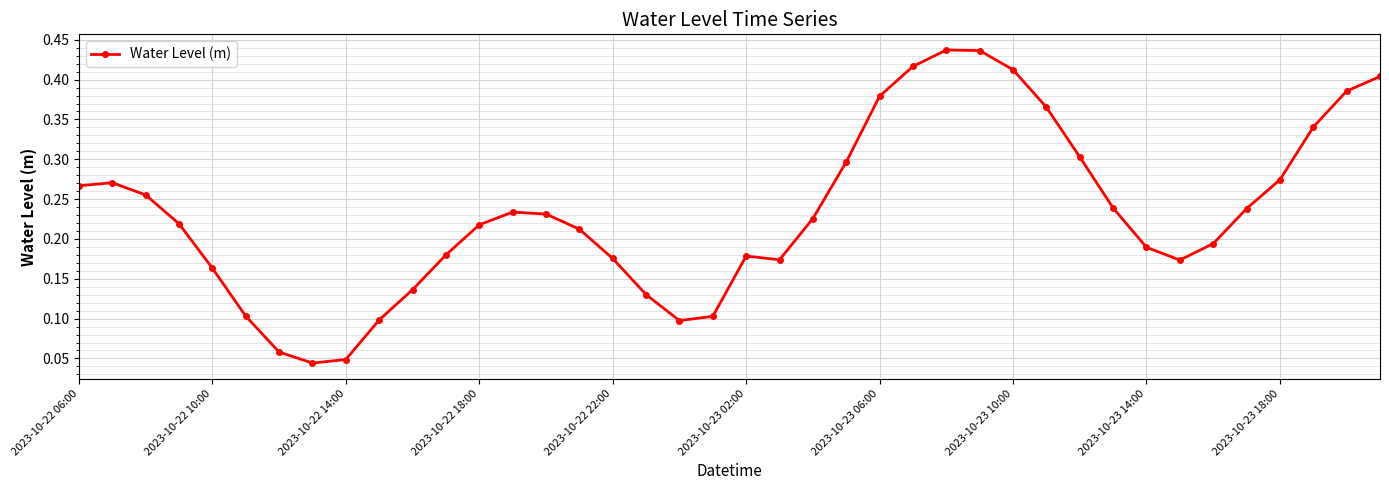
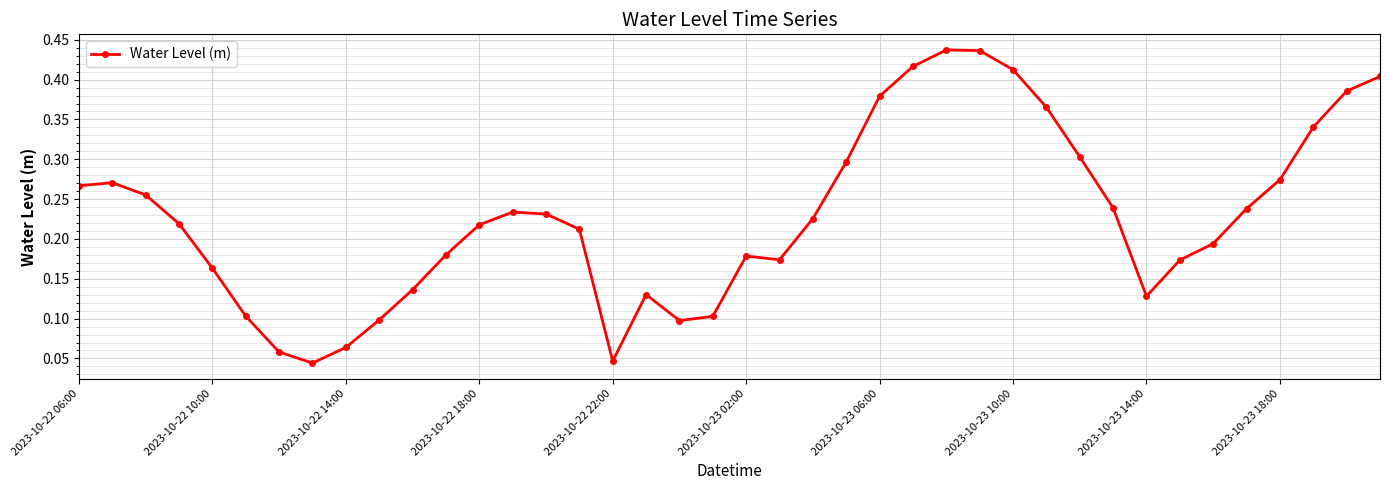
2023-10-22 14:00: 0.05 -> 0.06
2023-10-22 22:00: 0.18 -> 0.05
2023-10-23 14:00: 0.19 -> 0.13
